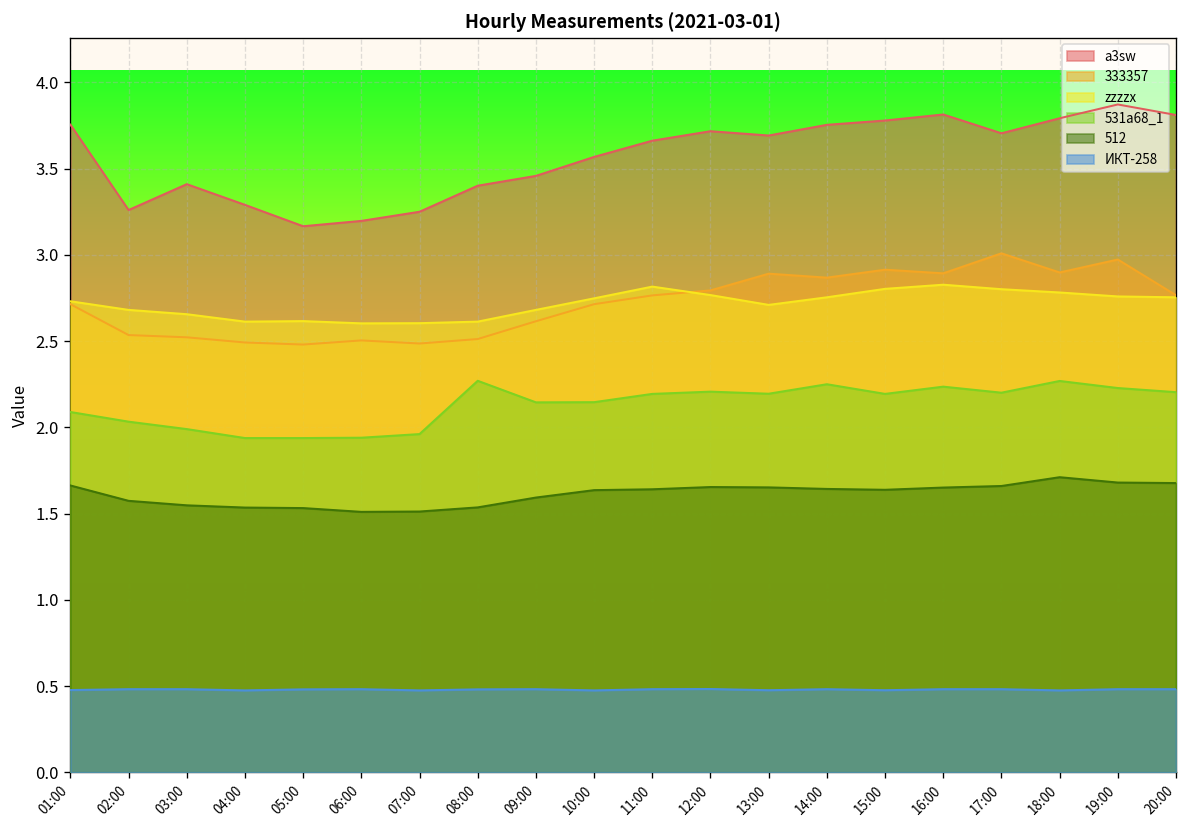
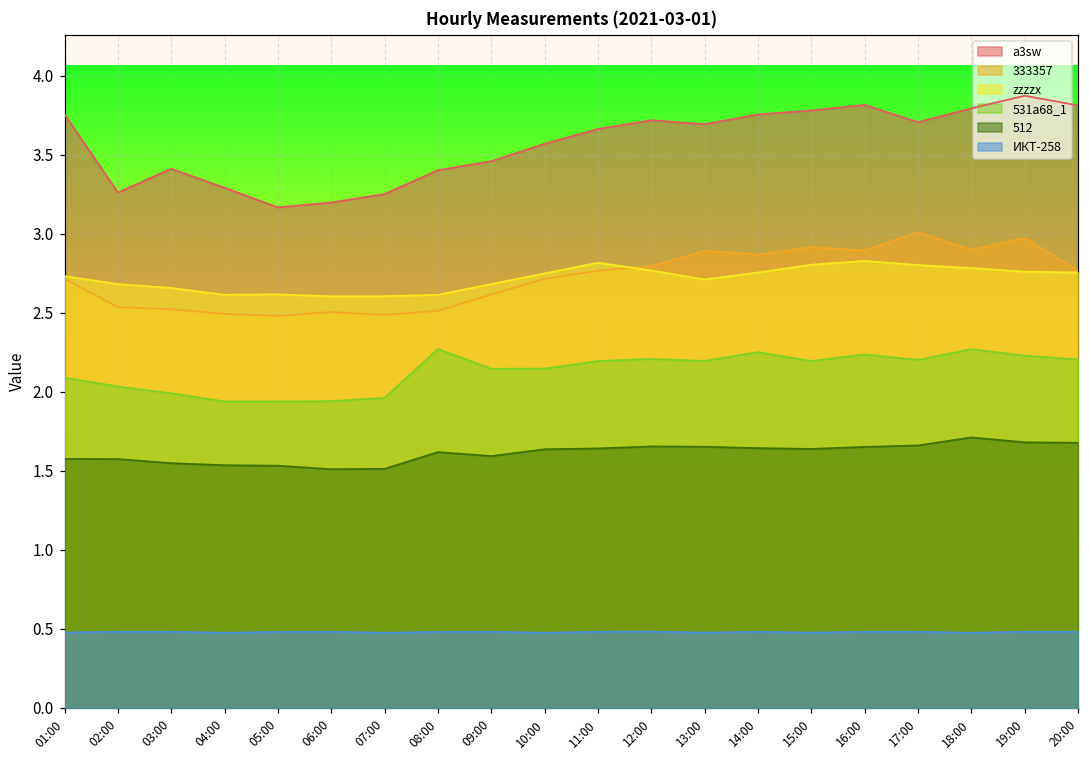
512, 01:00: 1.66 -> 1.58
512, 08:00: 1.54 -> 1.62
